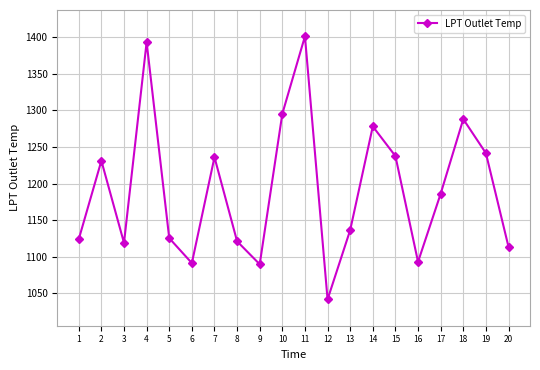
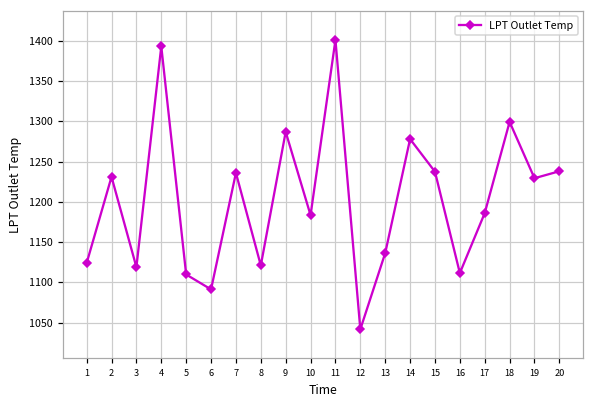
5: 1130 -> 1110
9: 1090 -> 1290
10: 1300 -> 1180
16: 1090 -> 1110
18: 1290 -> 1300
19: 1240 -> 1230
20: 1110 -> 1240
